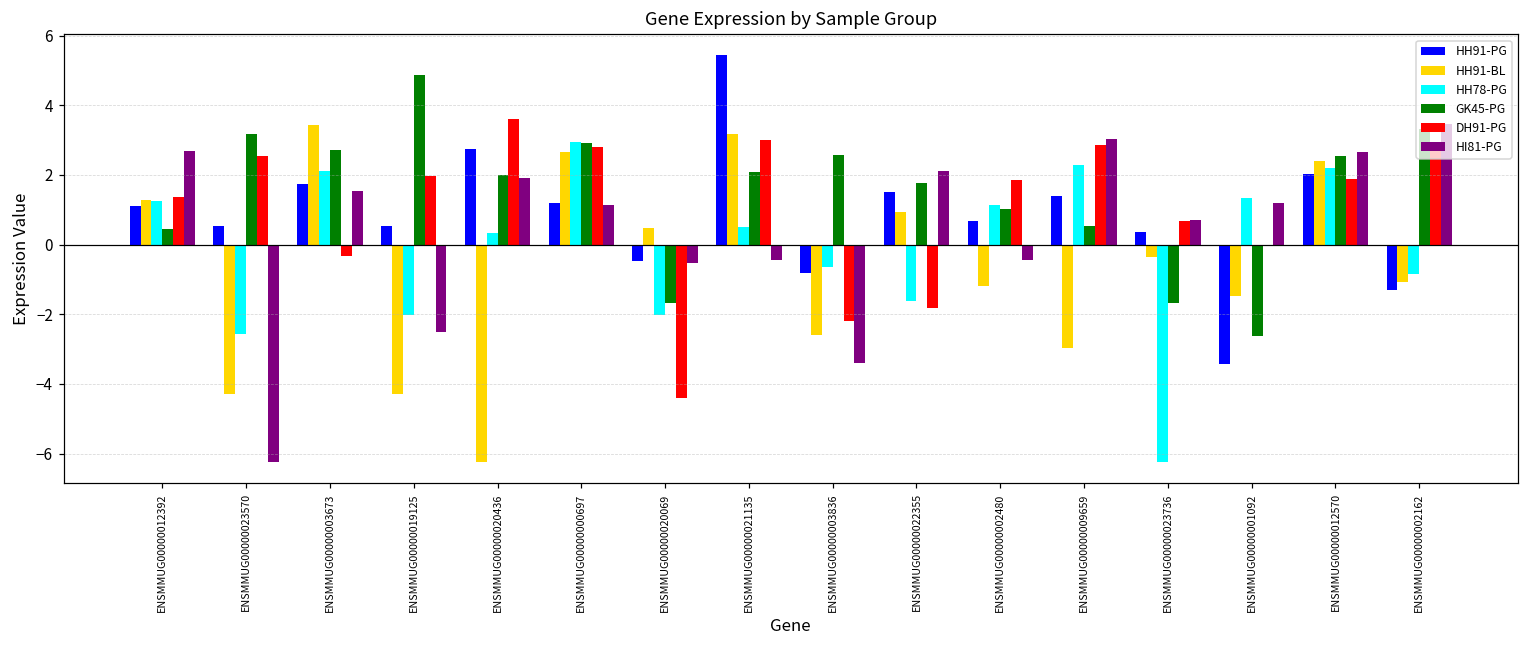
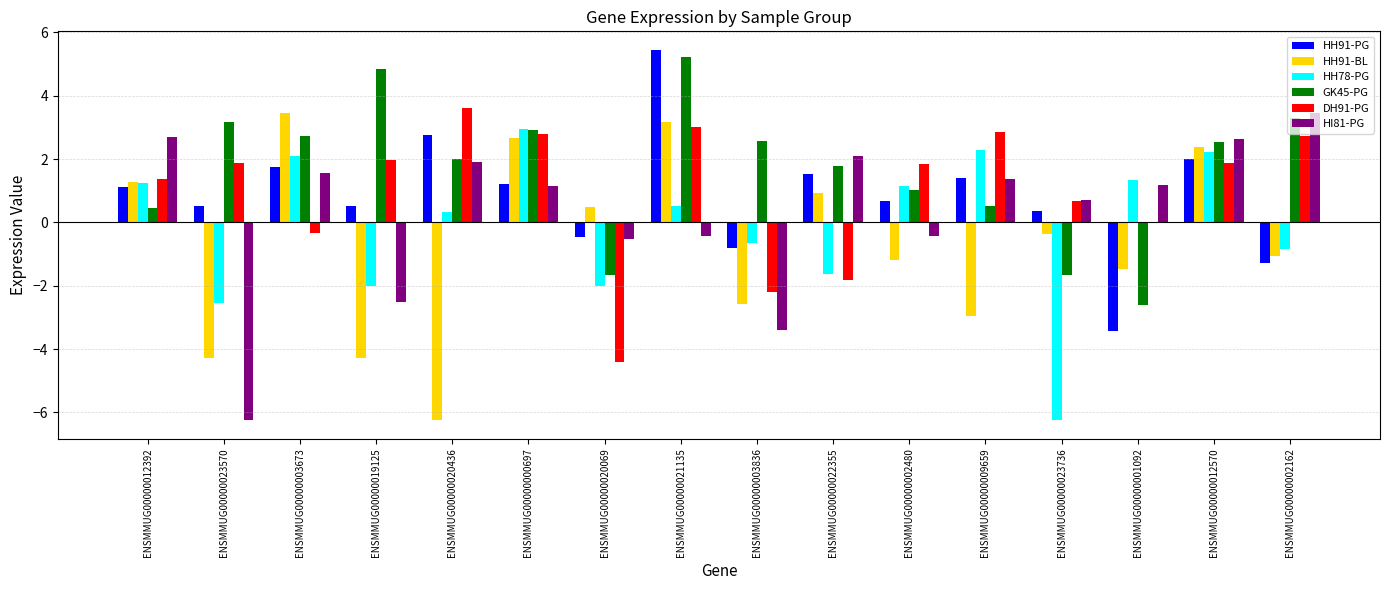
DH91-PG, ENSMMUG00000023570: 2.5 -> 1.9
GK45-PG, ENSMMUG00000021135: 2.1 -> 5.2
HI81-PG, ENSMMUG00000009659: 3.0 -> 1.4
